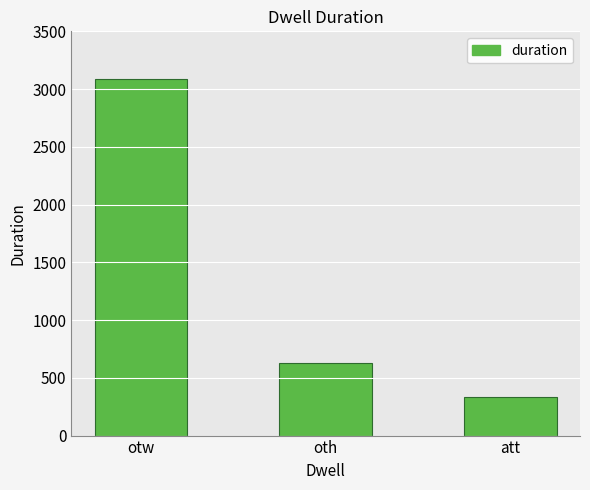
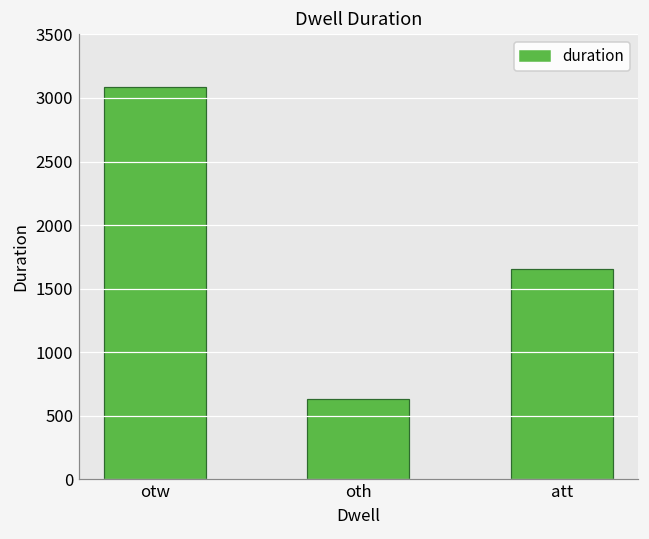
att: 330 -> 1650
